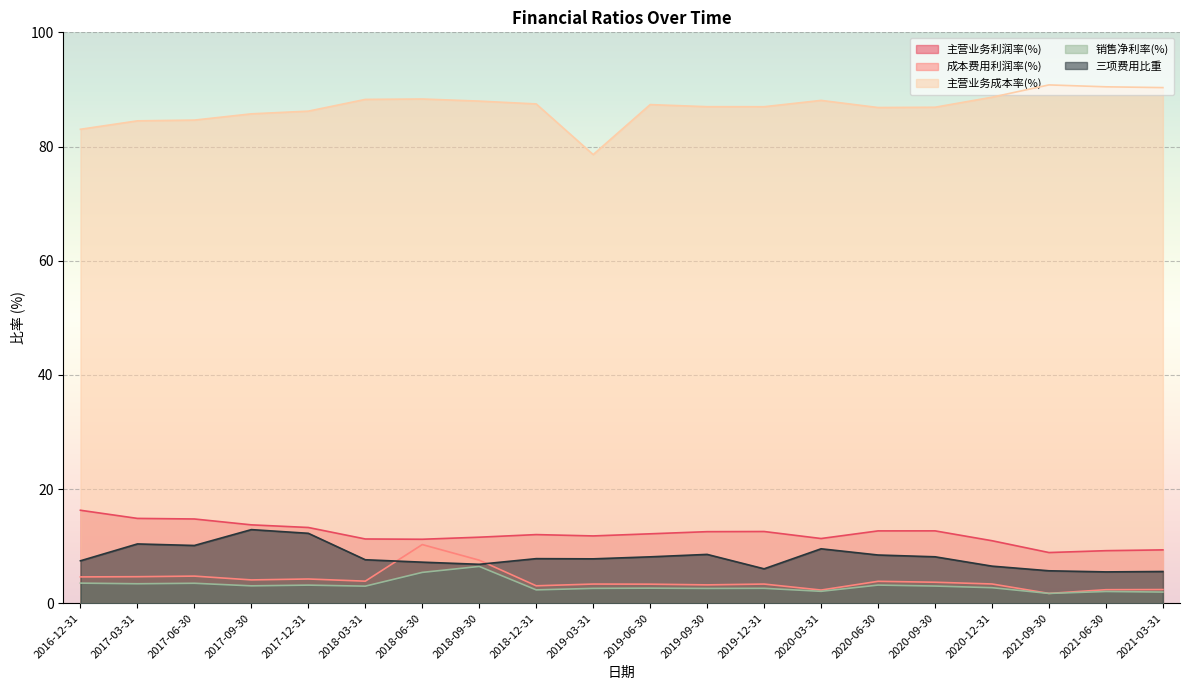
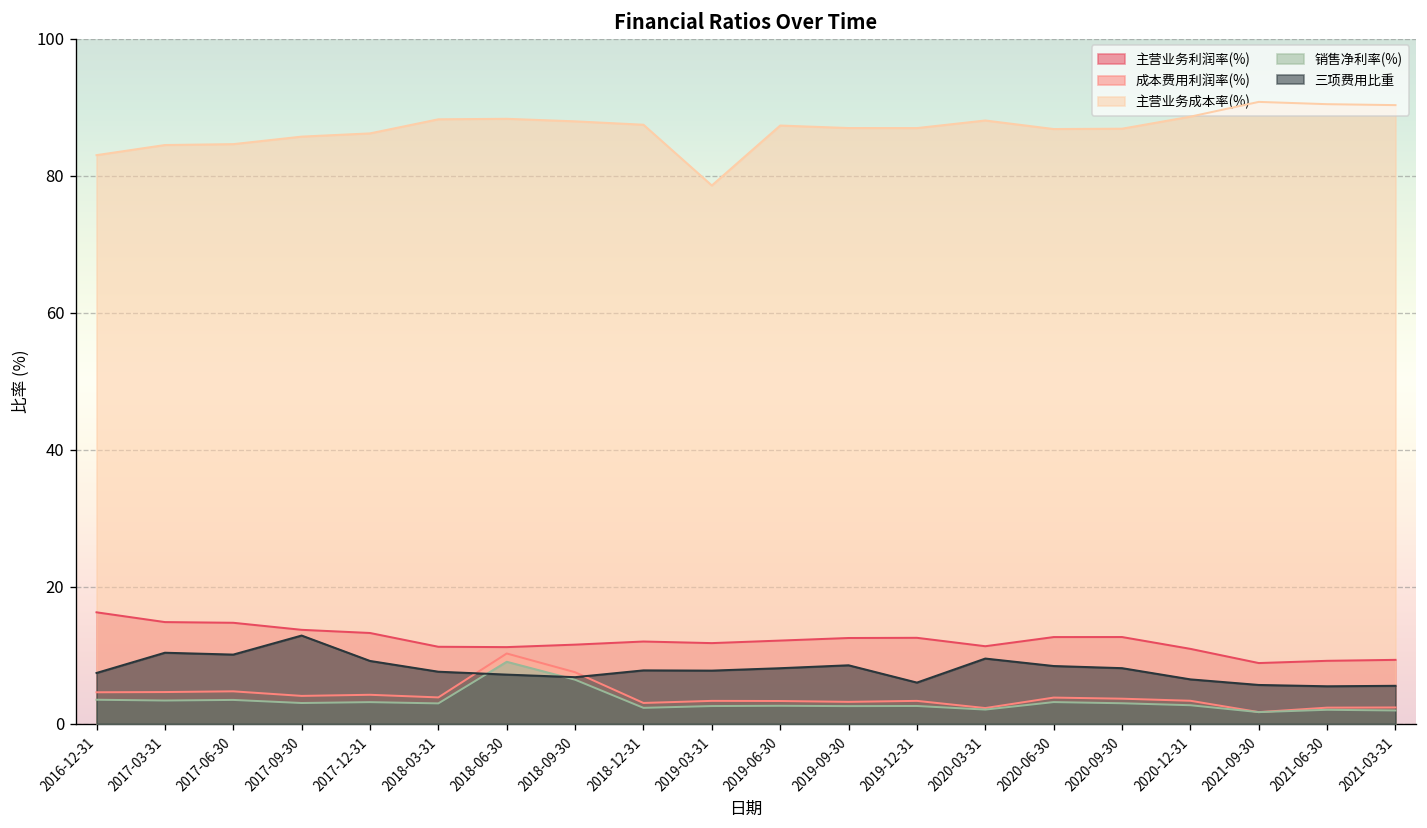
三项费用比重, 2017-12-31: 12 -> 9
销售净利率(%), 2018-06-30: 5 -> 9
